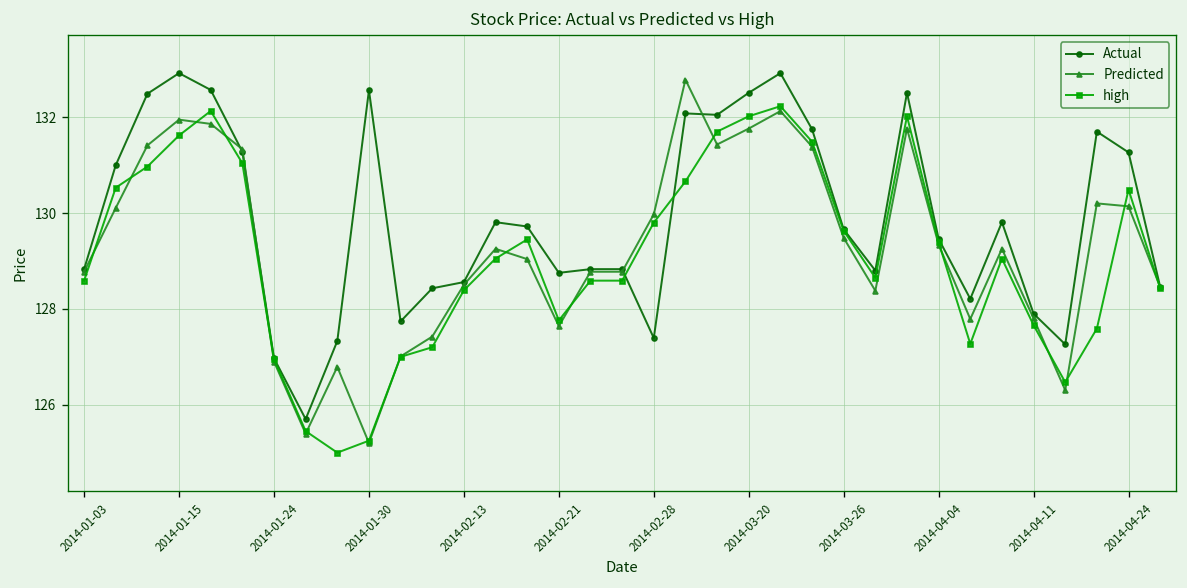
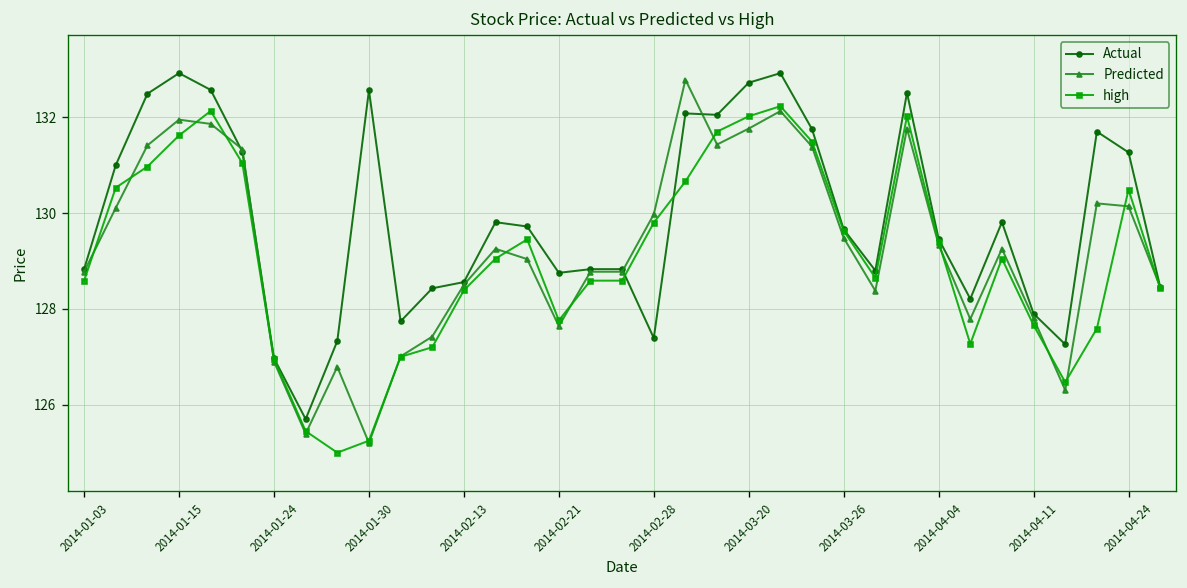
Actual, 2014-03-20: 132.5 -> 132.7
